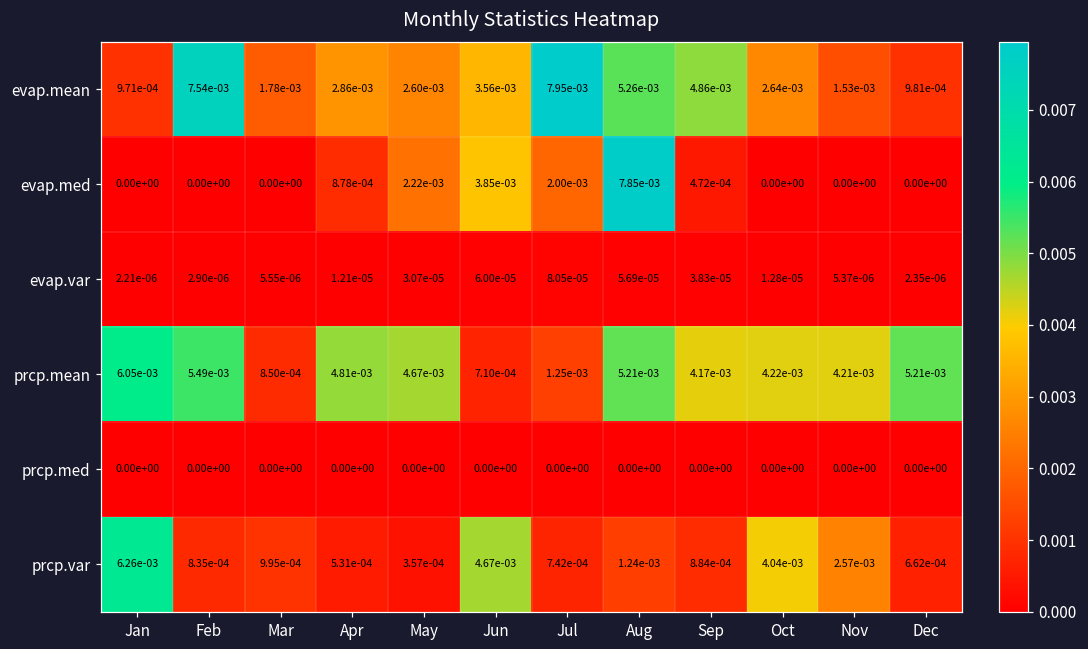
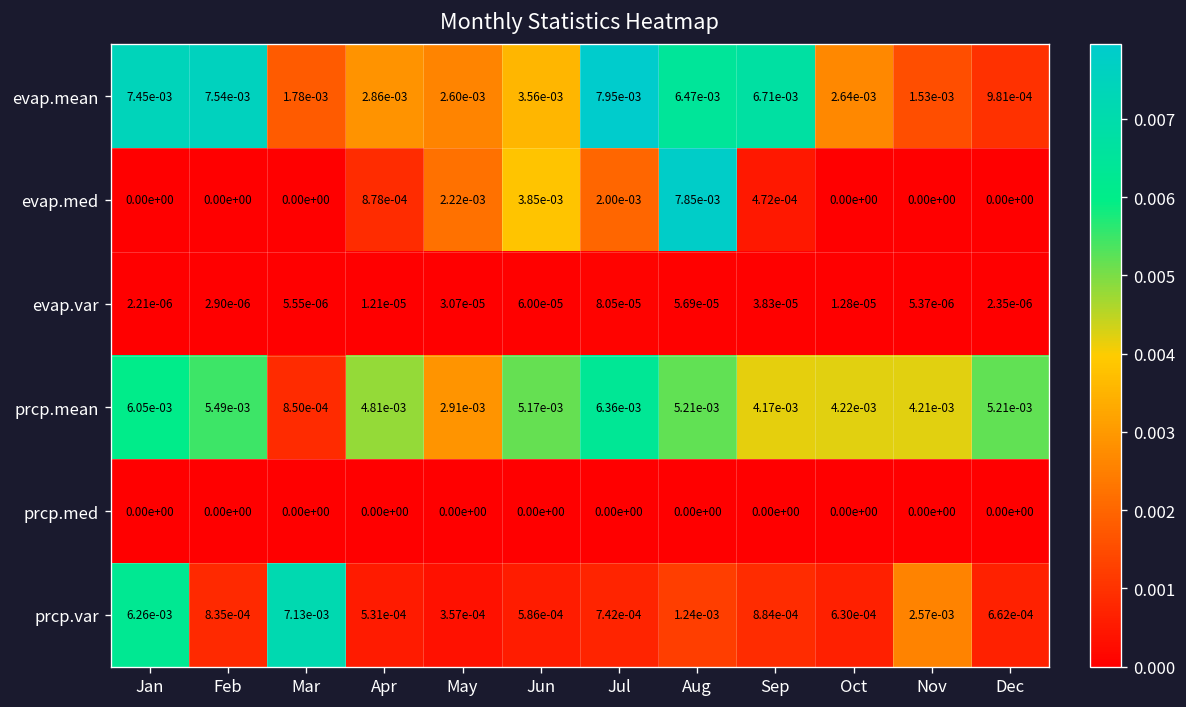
evap.mean, Jan: 9.71e-04 -> 7.45e-03
evap.mean, Aug: 5.26e-03 -> 6.47e-03
evap.mean, Sep: 4.86e-03 -> 6.71e-03
prcp.mean, May: 4.67e-03 -> 2.91e-03
prcp.mean, Jun: 7.10e-04 -> 5.17e-03
prcp.mean, Jul: 1.25e-03 -> 6.36e-03
prcp.var, Mar: 9.95e-04 -> 7.13e-03
prcp.var, Jun: 4.67e-03 -> 5.86e-04
prcp.var, Oct: 4.04e-03 -> 6.30e-04
